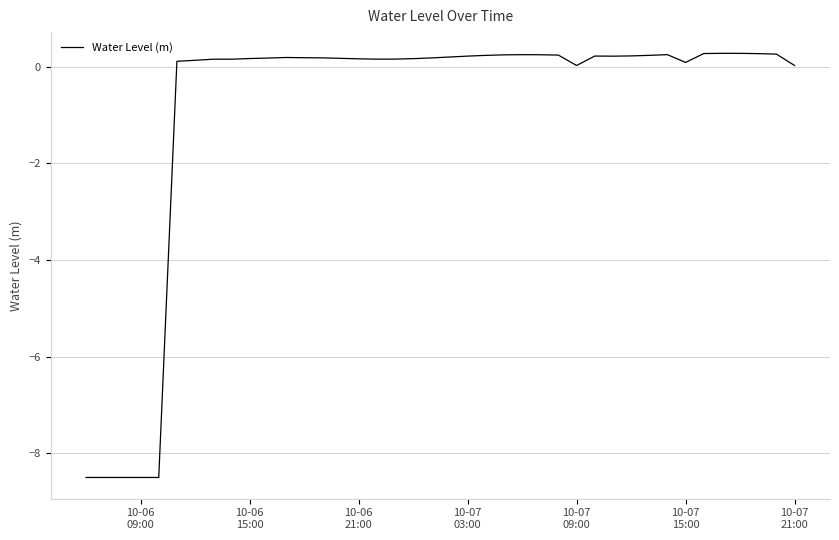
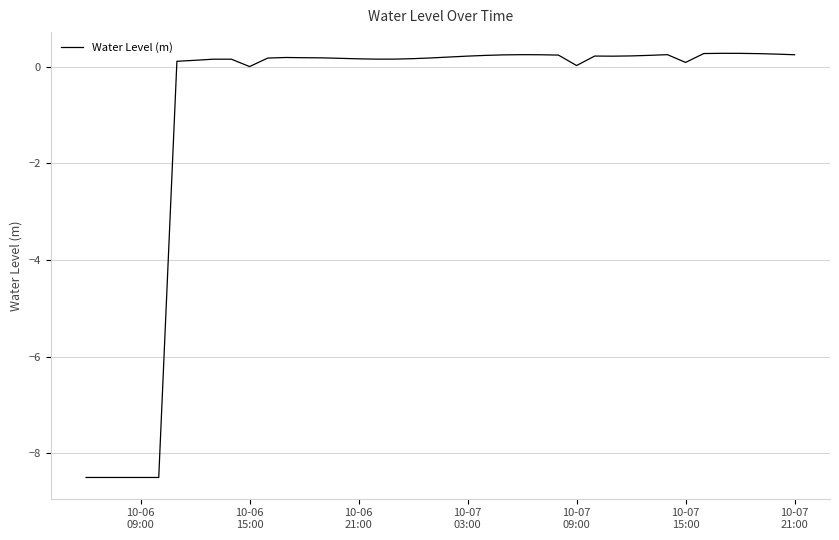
10-06 15:00: 0.2 -> 0.0
10-07 21:00: 0.0 -> 0.2
